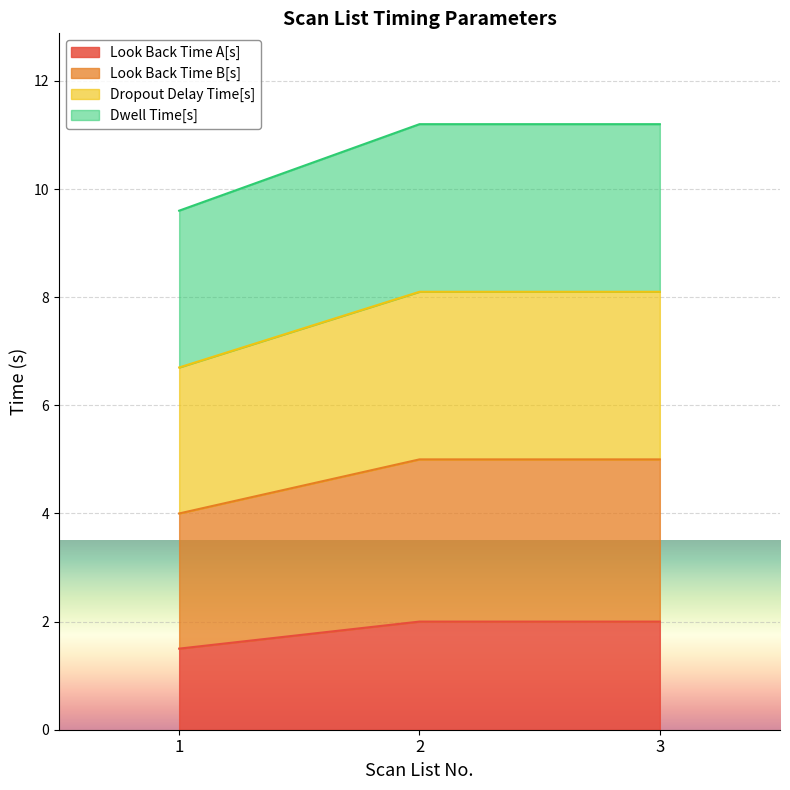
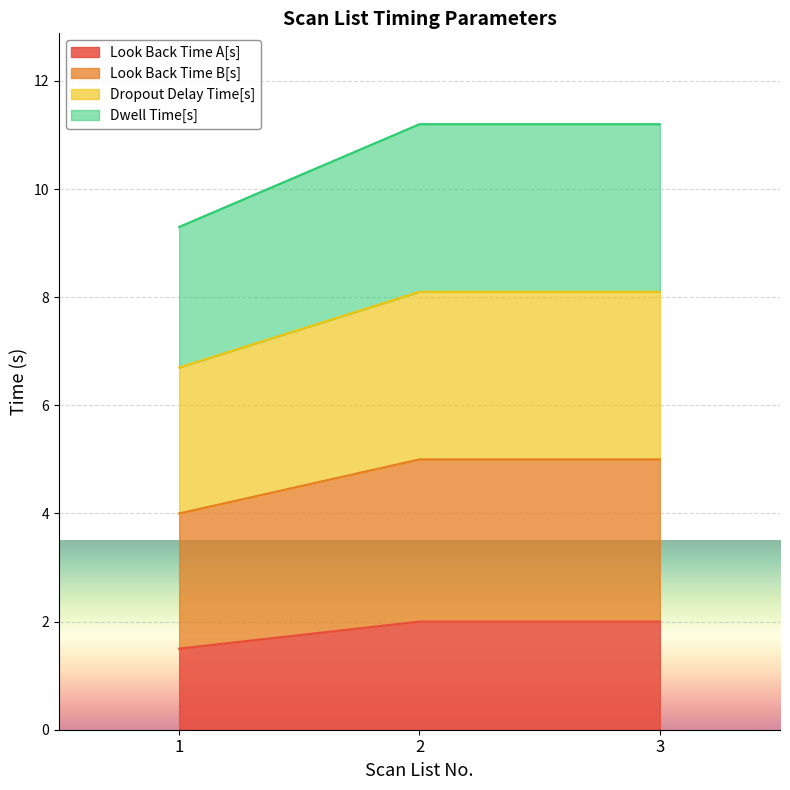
Dwell Time[s], 1: 2.9 -> 2.6
